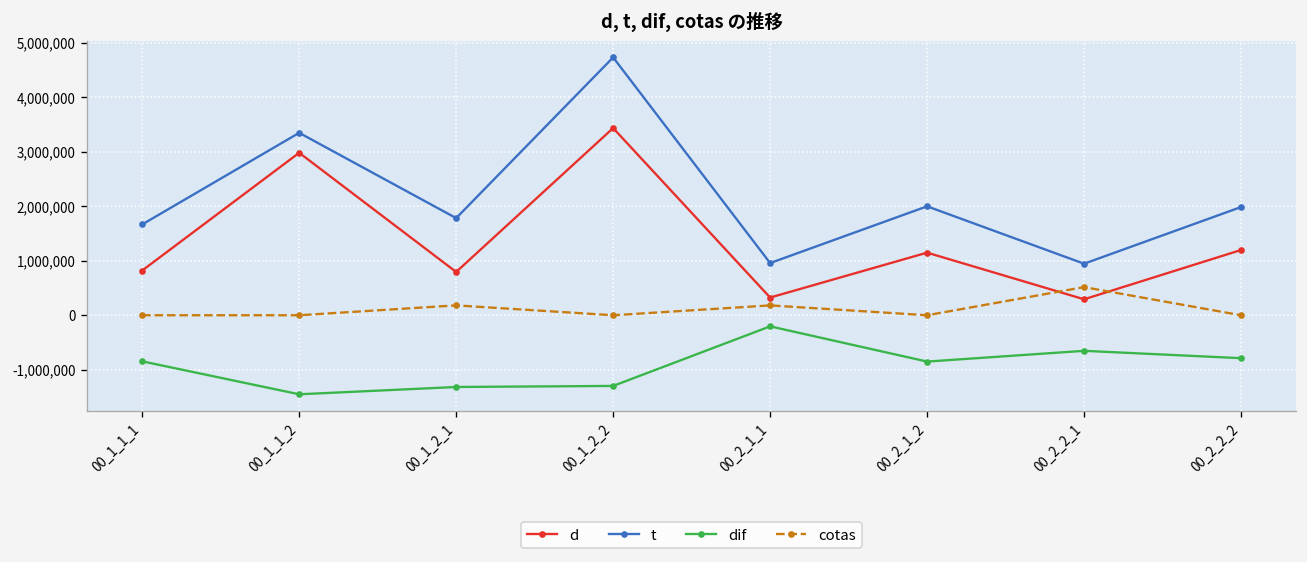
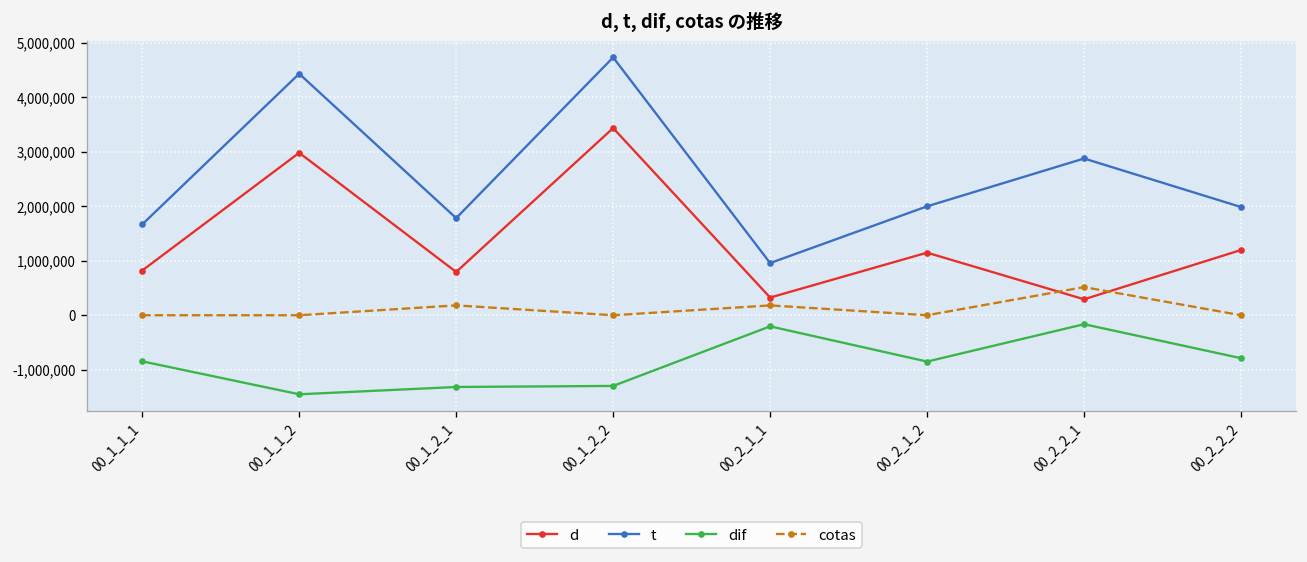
t, 00_1_1_2: 3,300,000 -> 4,400,000
t, 00_2_2_1: 900,000 -> 2,900,000
dif, 00_2_2_1: -700,000 -> -200,000
